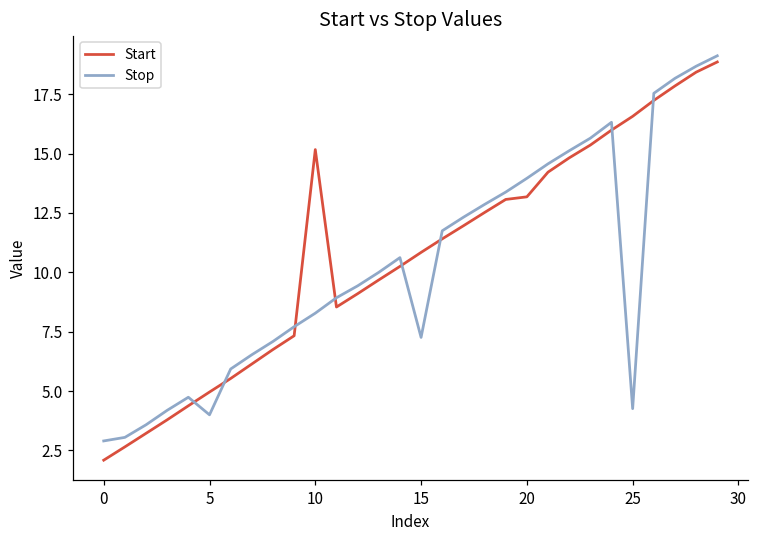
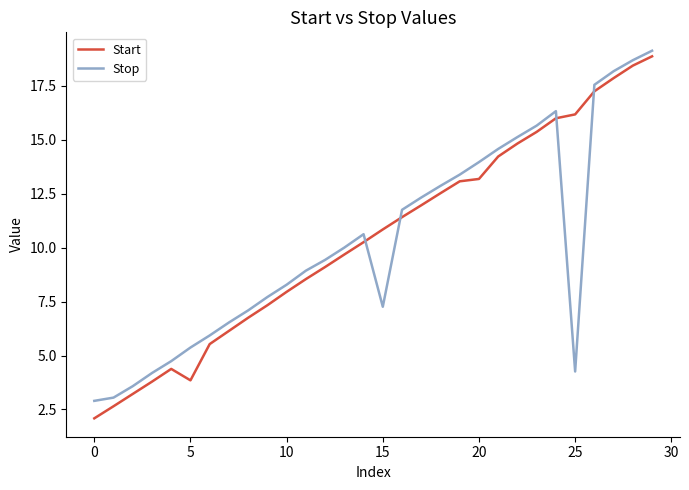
Start, 5: 5.0 -> 3.9
Stop, 5: 4.0 -> 5.4
Start, 10: 15.2 -> 8.0
Start, 25: 16.6 -> 16.2
